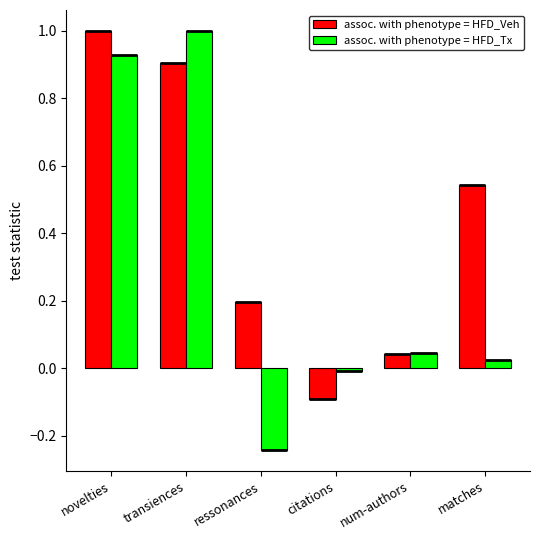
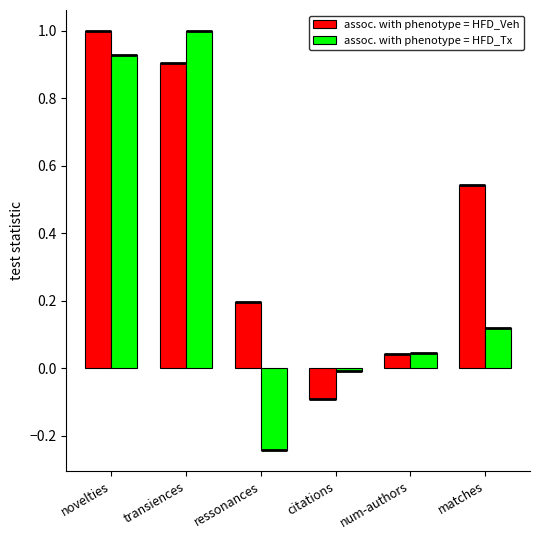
assoc. with phenotype = HFD_Tx, matches: 0.02 -> 0.12
